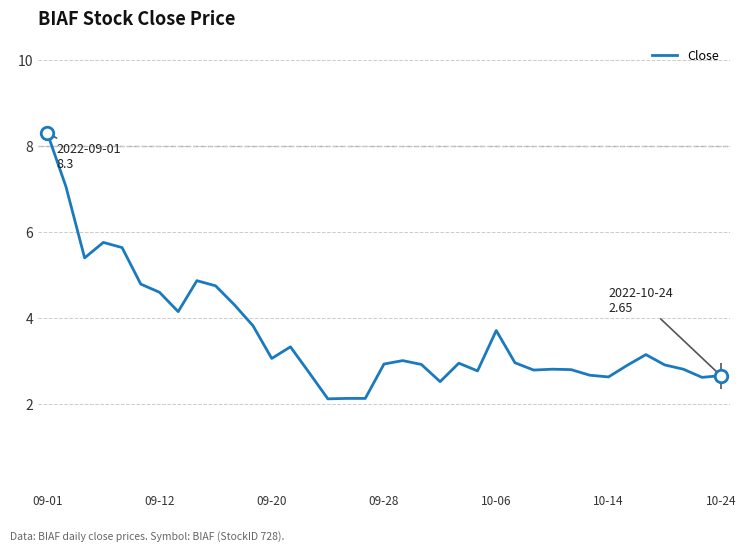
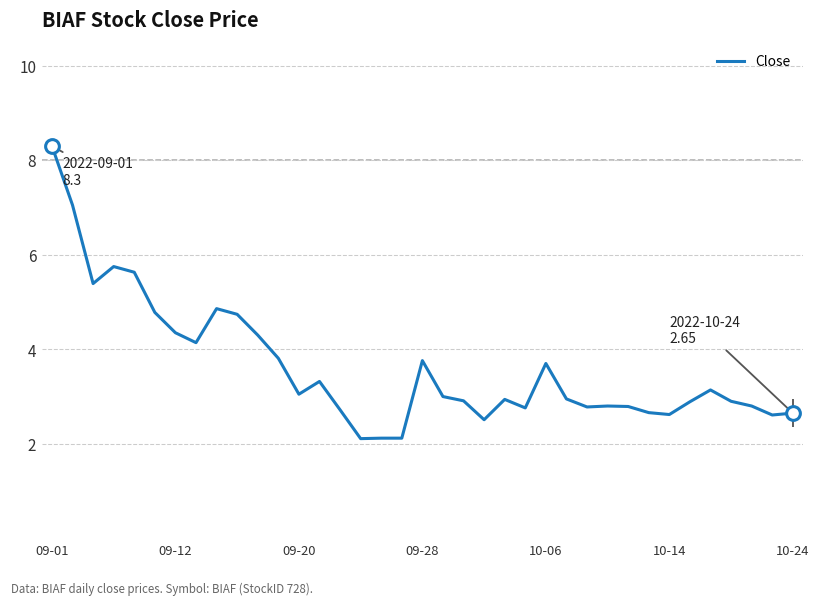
Close, 09-12: 4.6 -> 4.4
Close, 09-28: 2.9 -> 3.8
